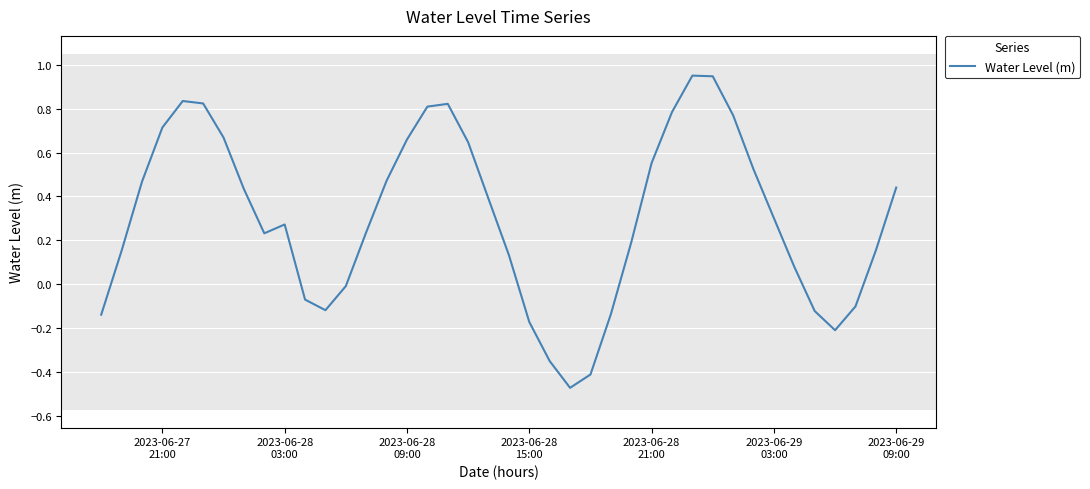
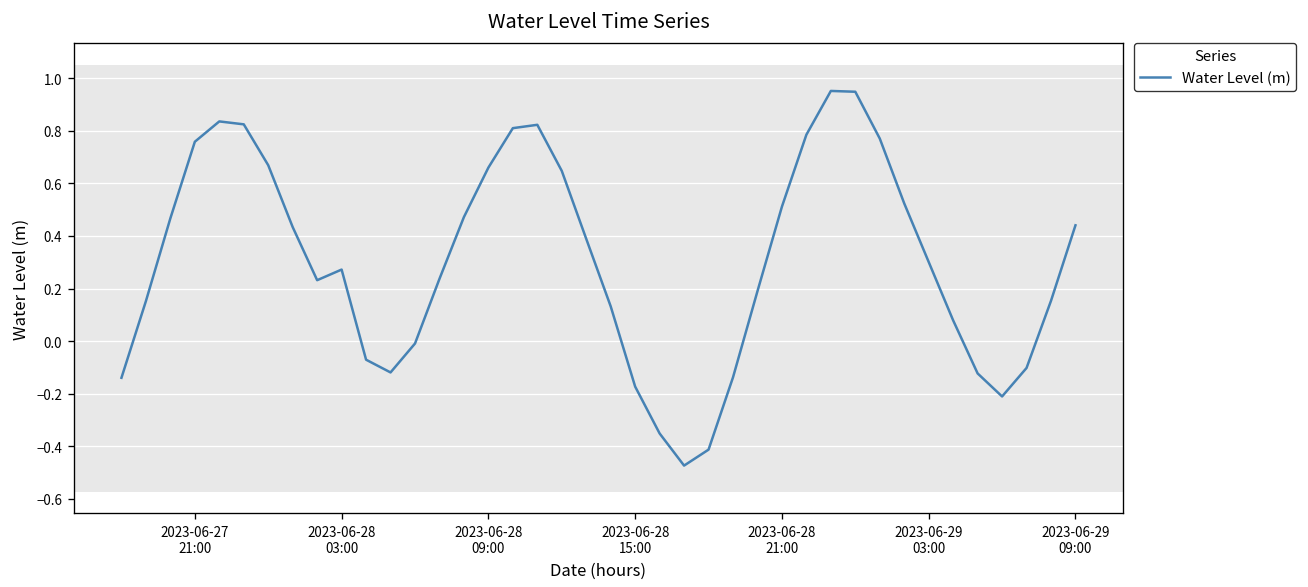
2023-06-27 21:00: 0.71 -> 0.76
2023-06-28 21:00: 0.55 -> 0.51
